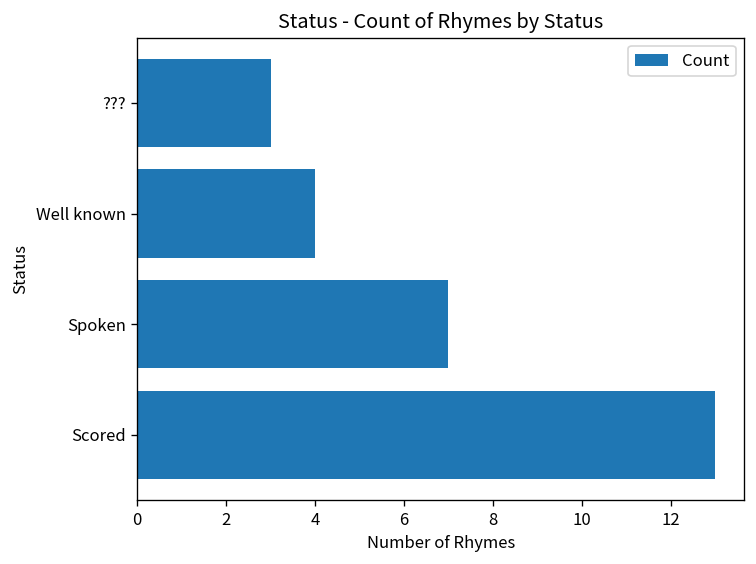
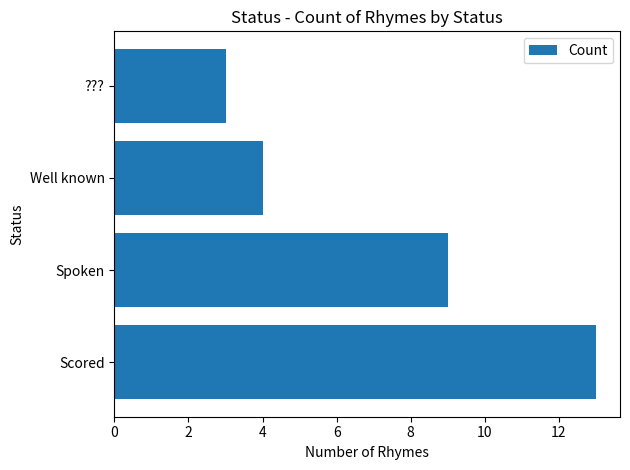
Spoken: 7 -> 9
